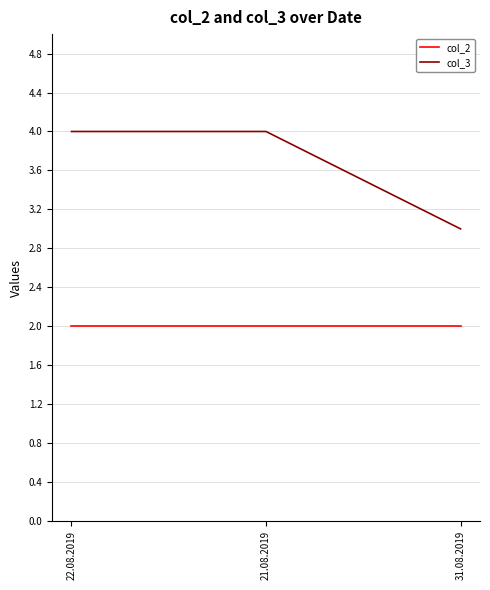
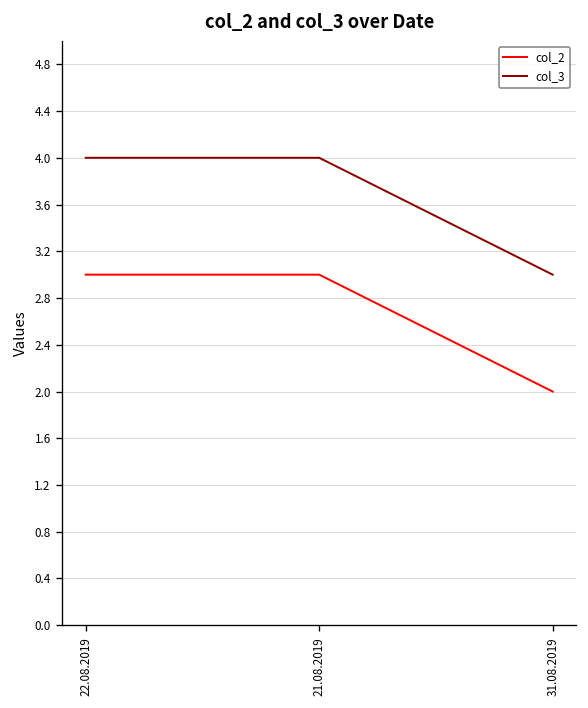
col_2, 22.08.2019: 2 -> 3
col_2, 21.08.2019: 2 -> 3
